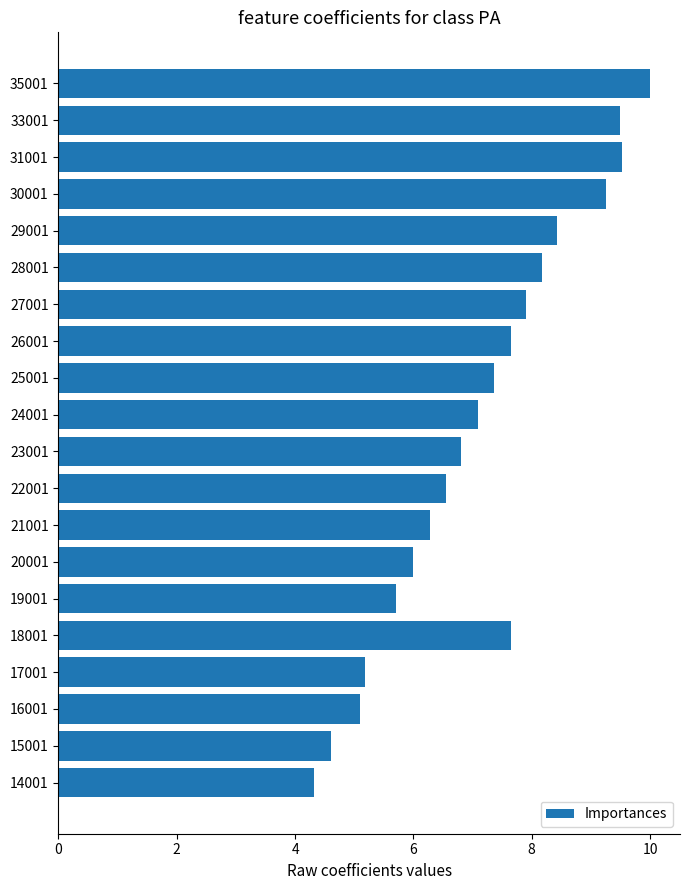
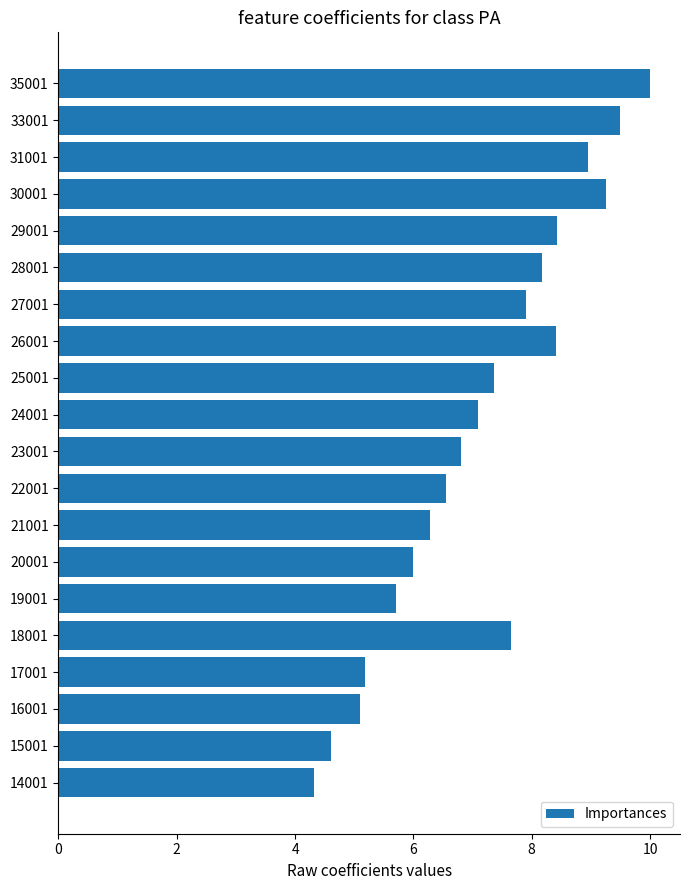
31001: 9.5 -> 8.9
26001: 7.6 -> 8.4
